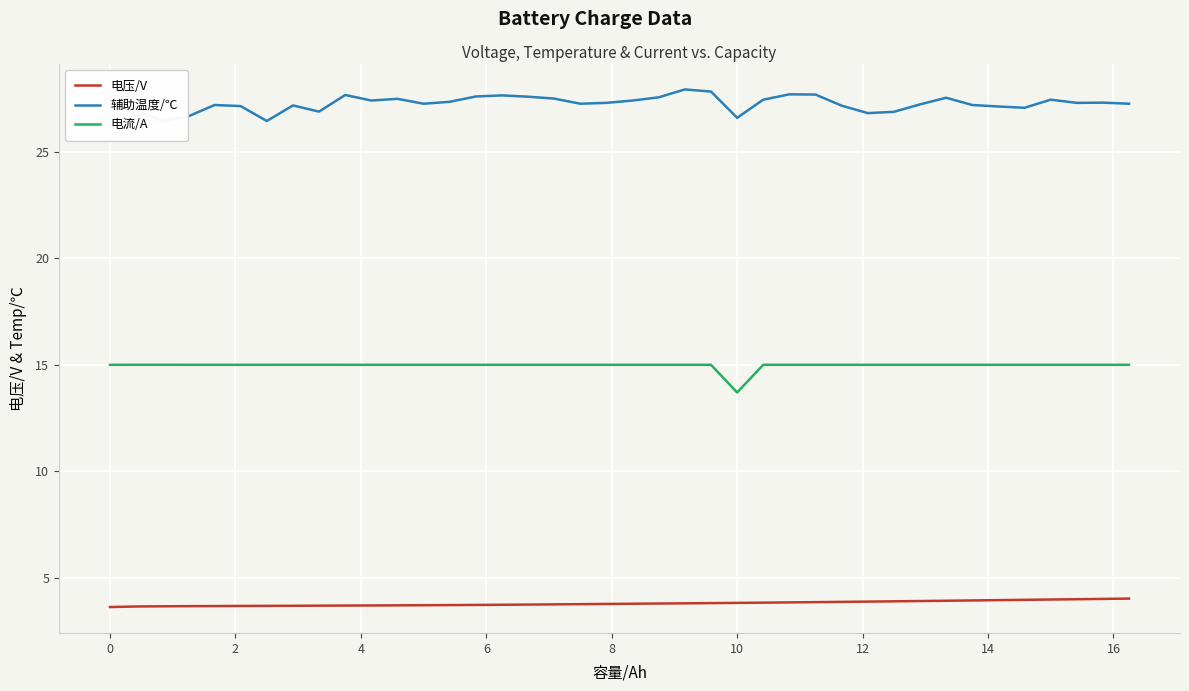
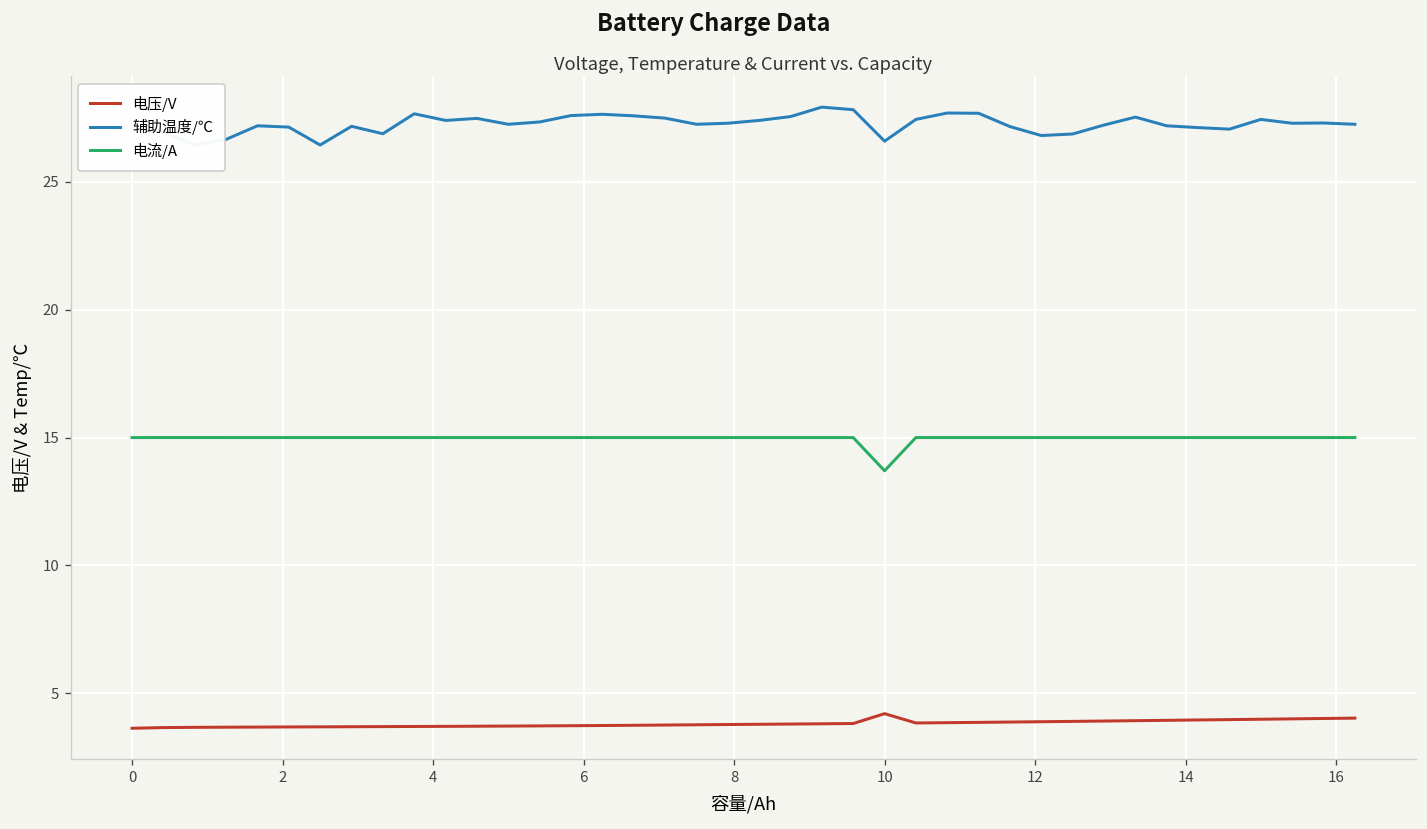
电压/V, 10: 3.8 -> 4.2
